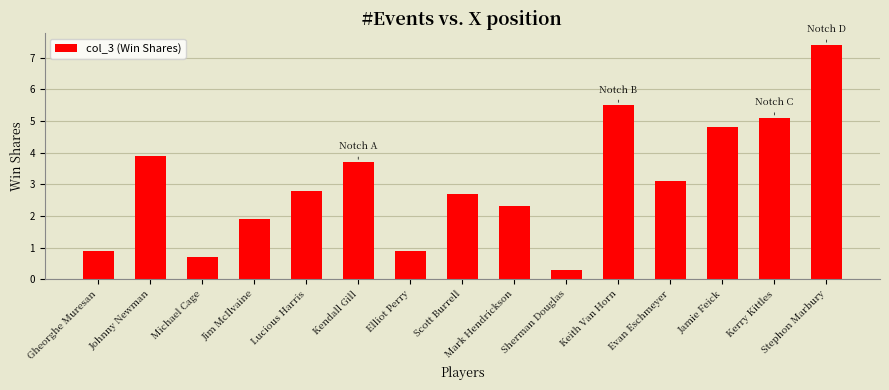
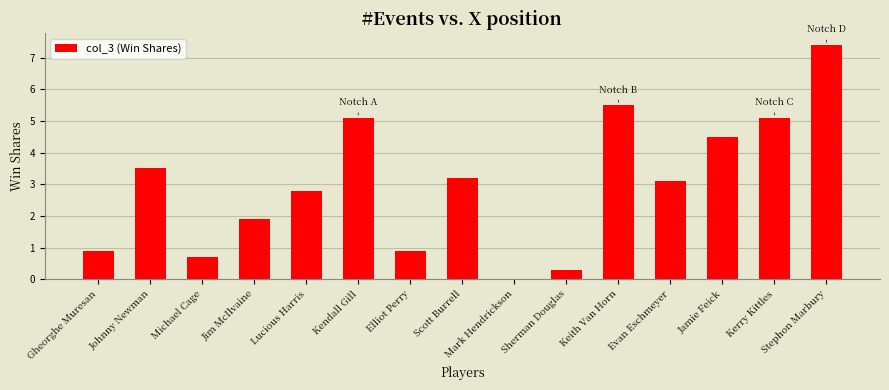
Johnny Newman: 3.9 -> 3.5
Kendall Gill: 3.7 -> 5.1
Scott Burrell: 2.7 -> 3.2
Mark Hendrickson: 2.3 -> 0.0
Jamie Feick: 4.8 -> 4.5
